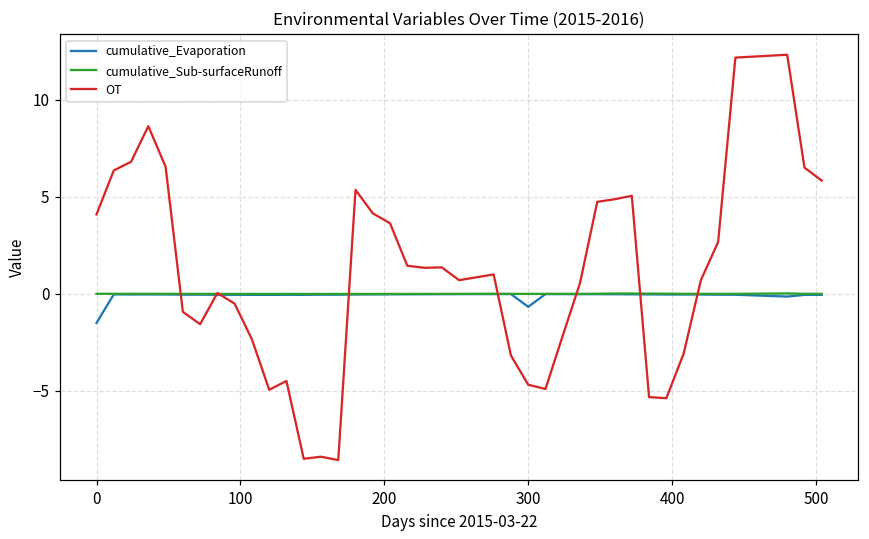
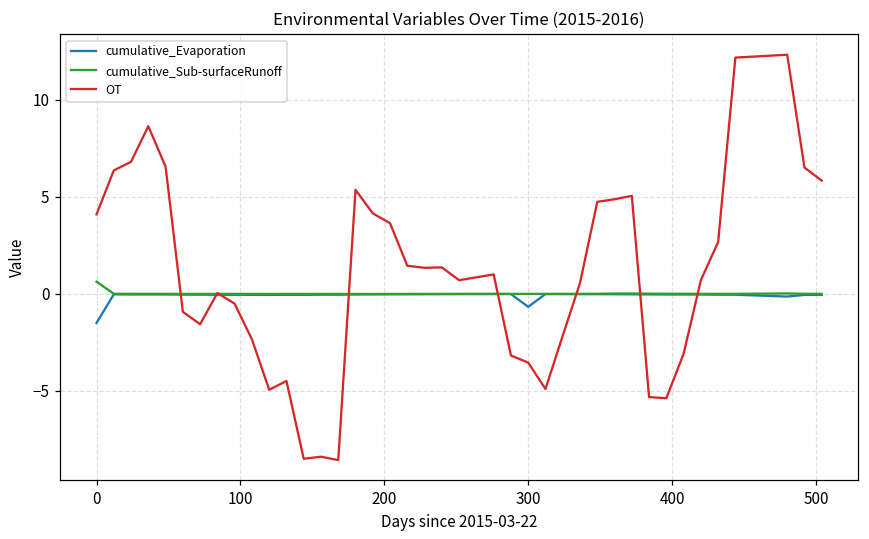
cumulative_Sub-surfaceRunoff, 0: 0.0 -> 0.6
OT, 300: -4.7 -> -3.5
